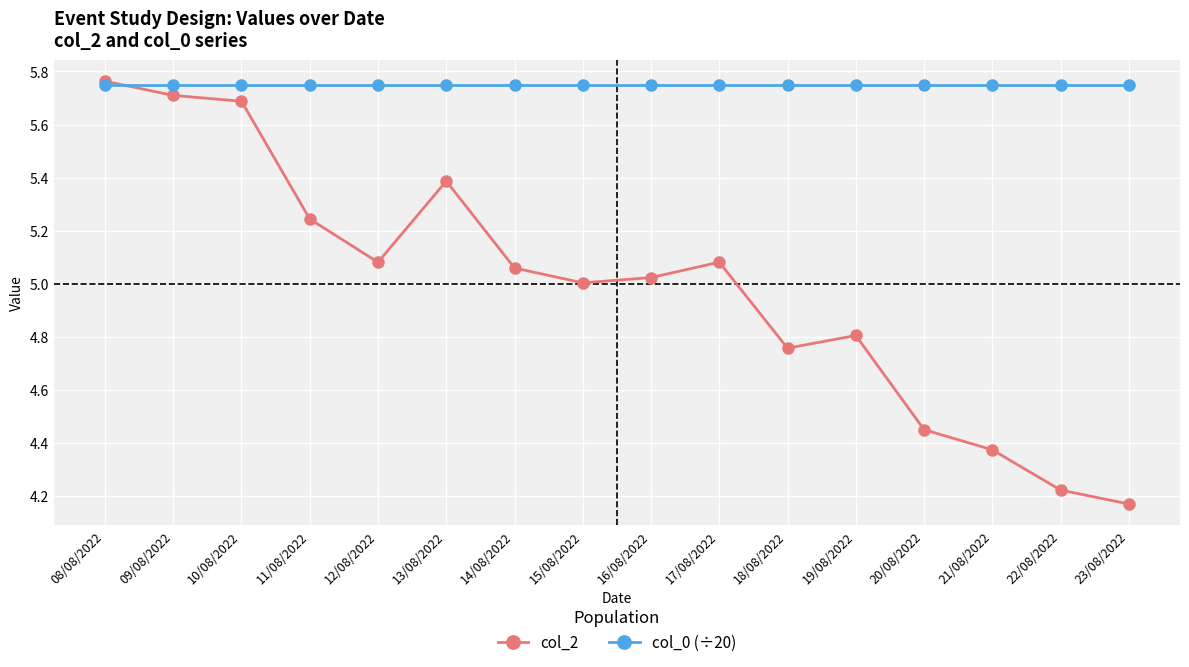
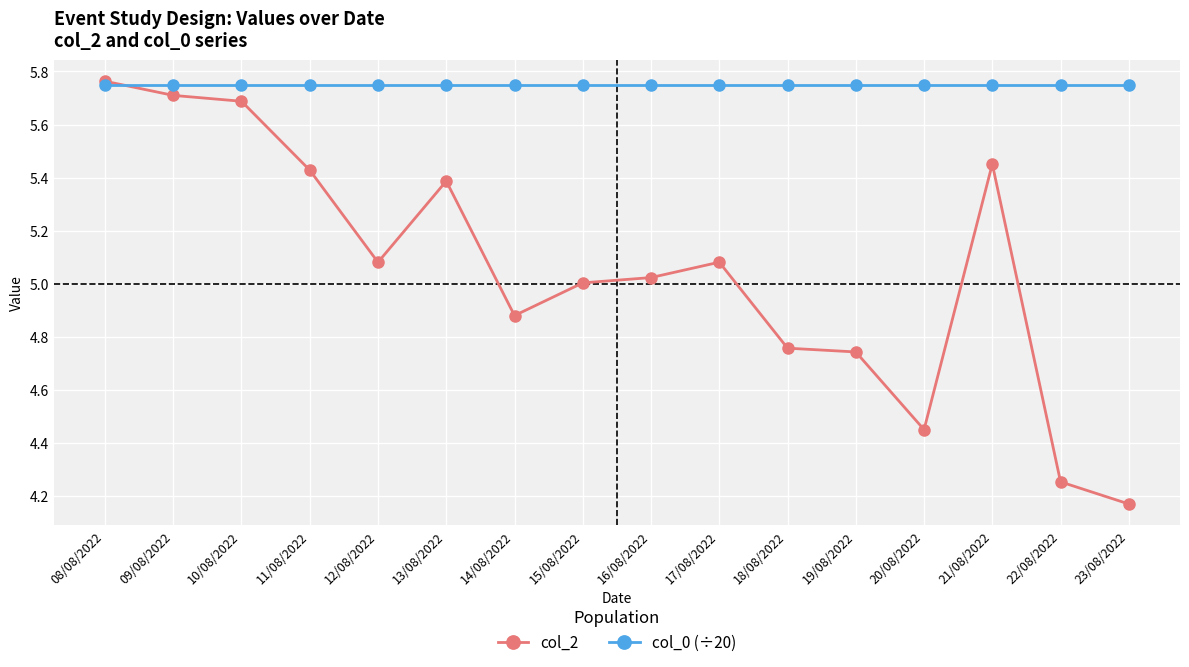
col_2, 11/08/2022: 5.24 -> 5.43
col_2, 14/08/2022: 5.06 -> 4.88
col_2, 19/08/2022: 4.81 -> 4.74
col_2, 21/08/2022: 4.37 -> 5.45
col_2, 22/08/2022: 4.22 -> 4.25
